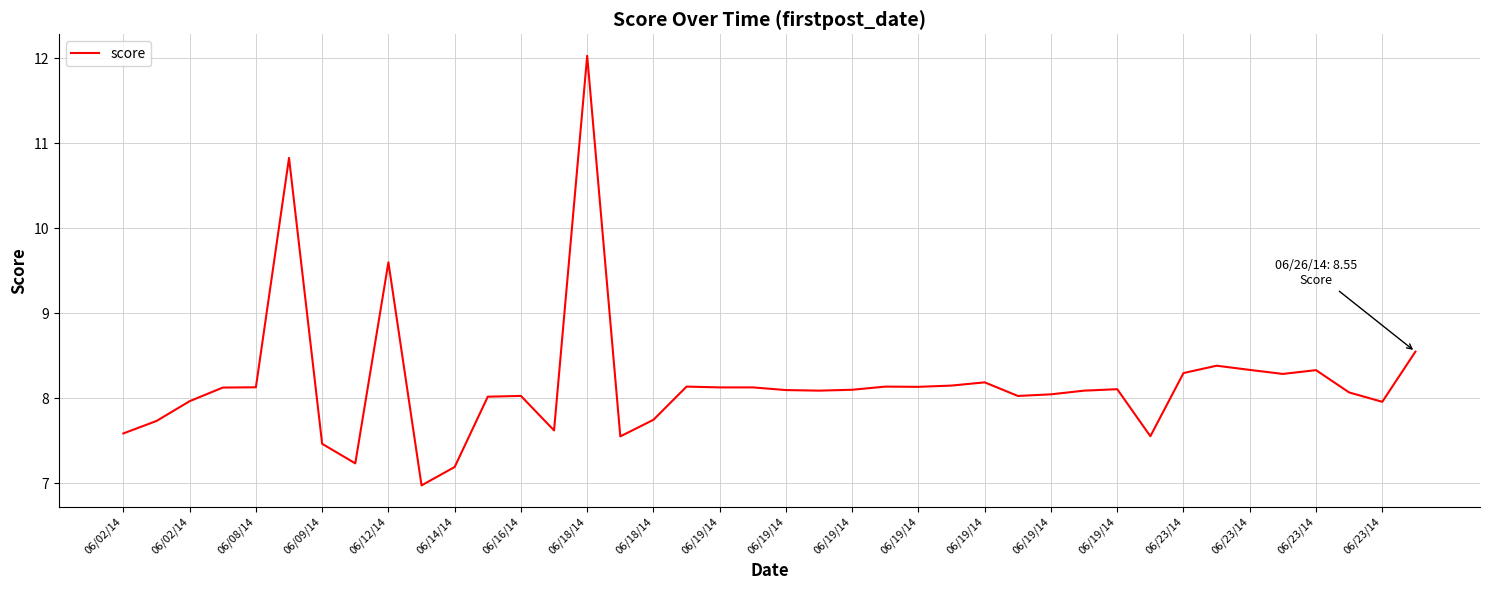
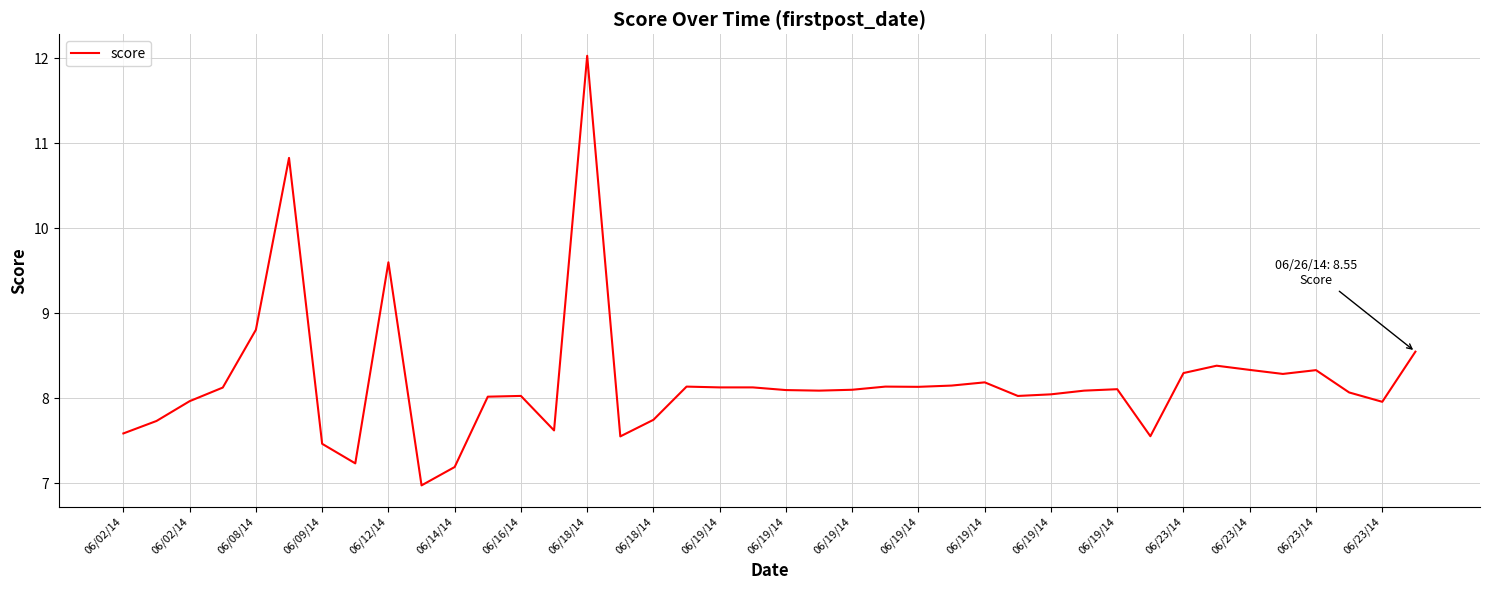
06/08/14: 8.1 -> 8.8
